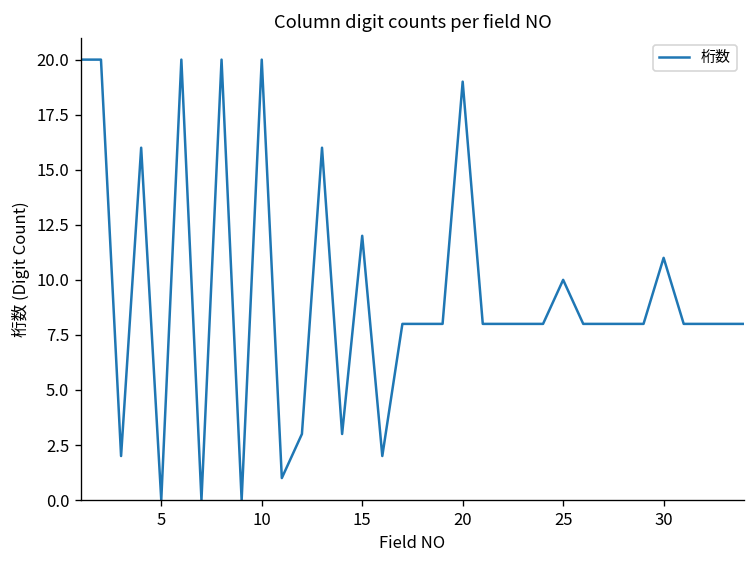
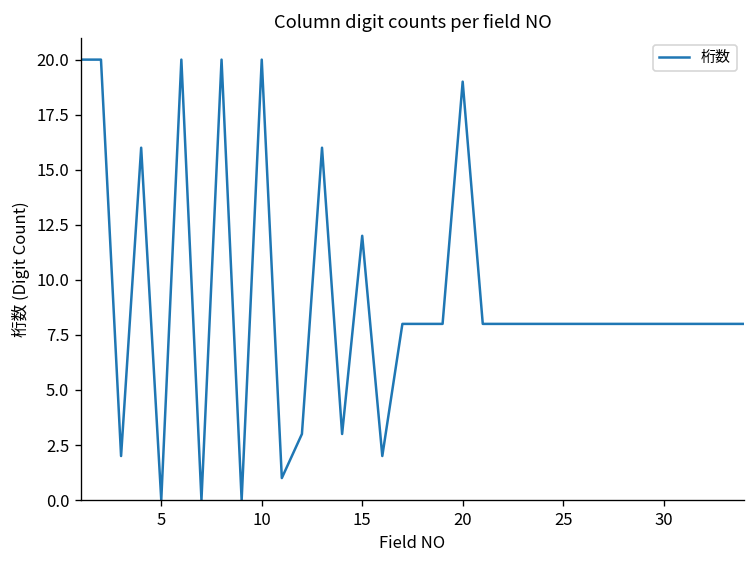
25: 10 -> 8
30: 11 -> 8
